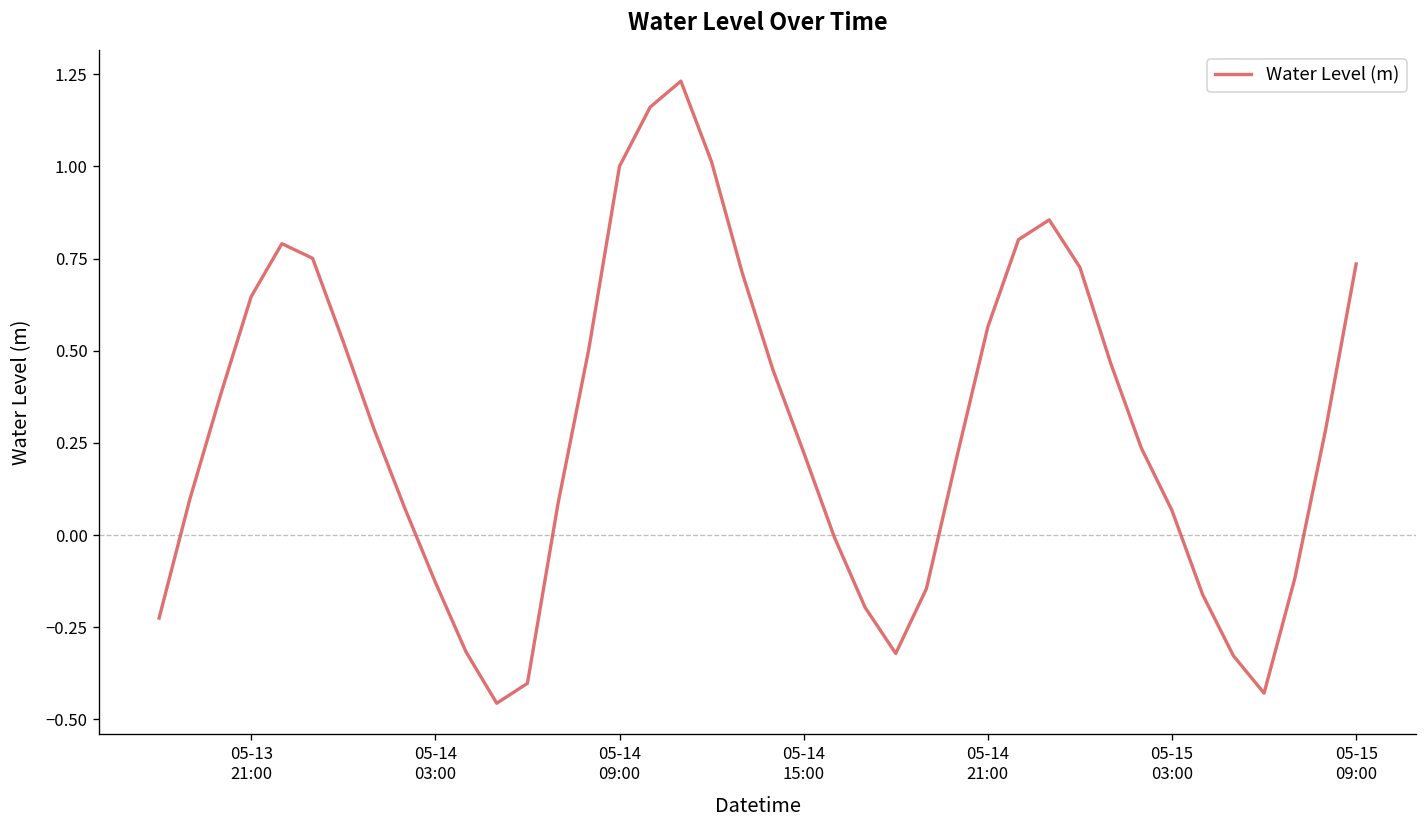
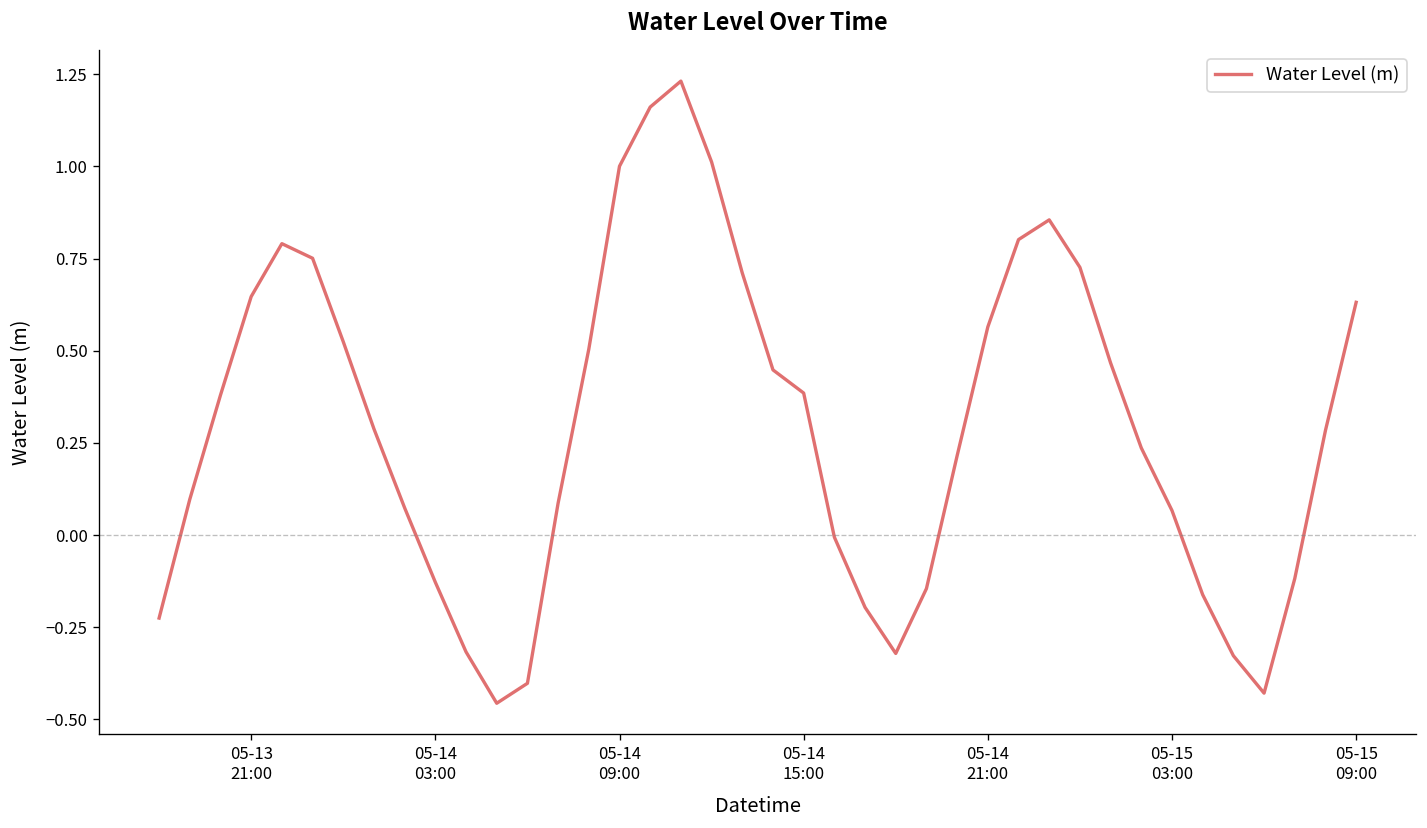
05-14 15:00: 0.22 -> 0.39
05-15 09:00: 0.74 -> 0.63
